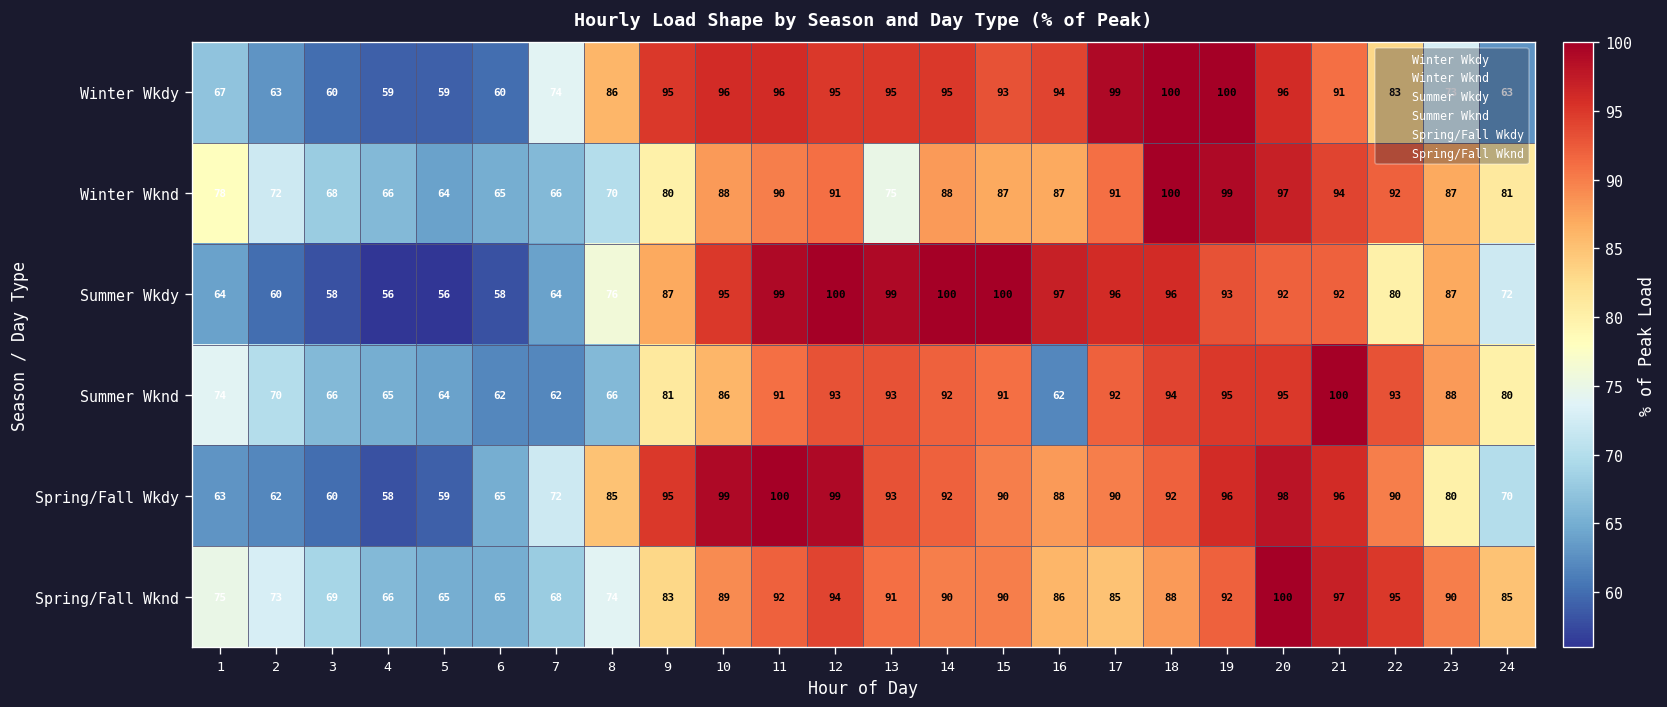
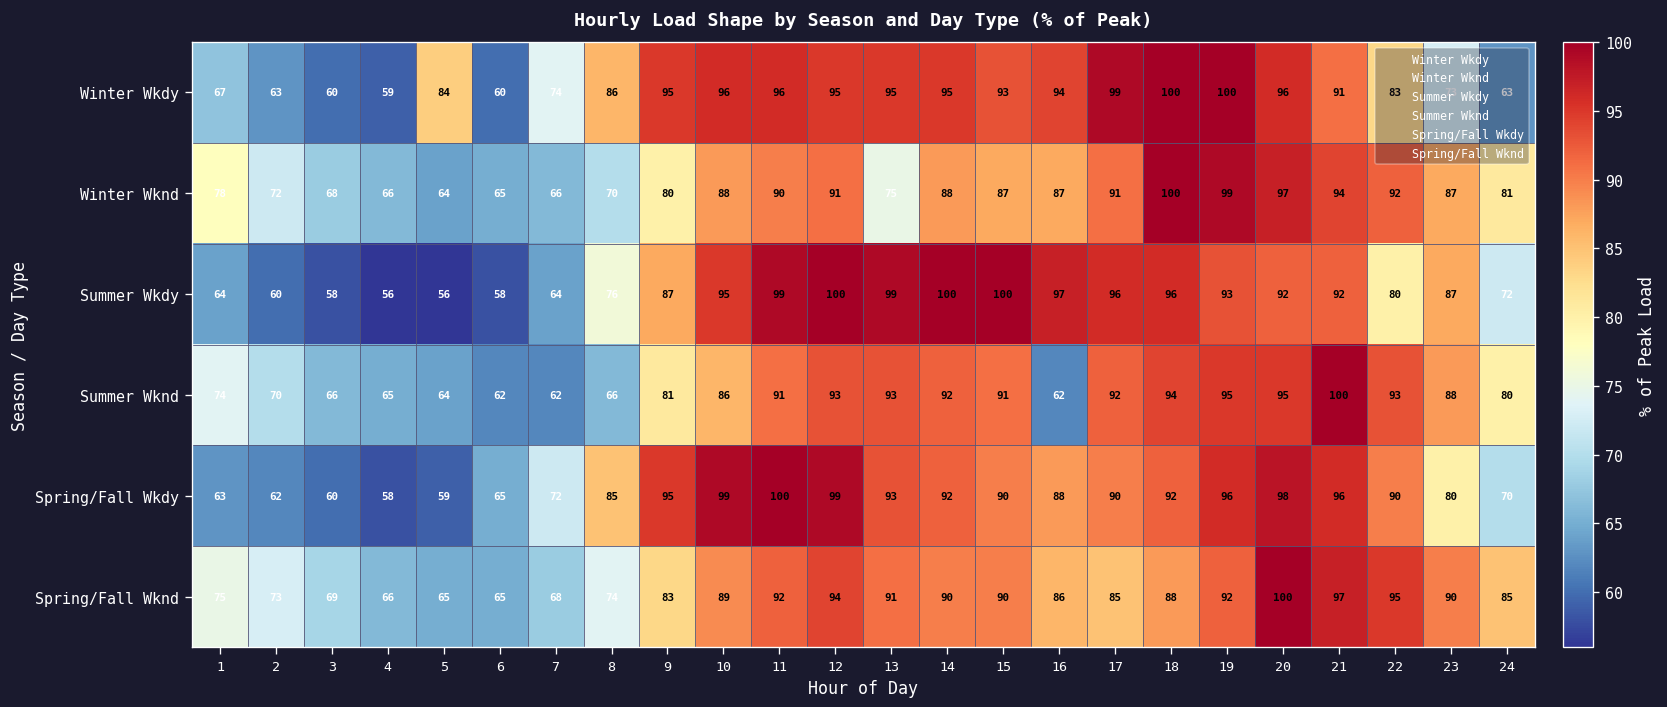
Winter Wkdy, 5: 59 -> 84
